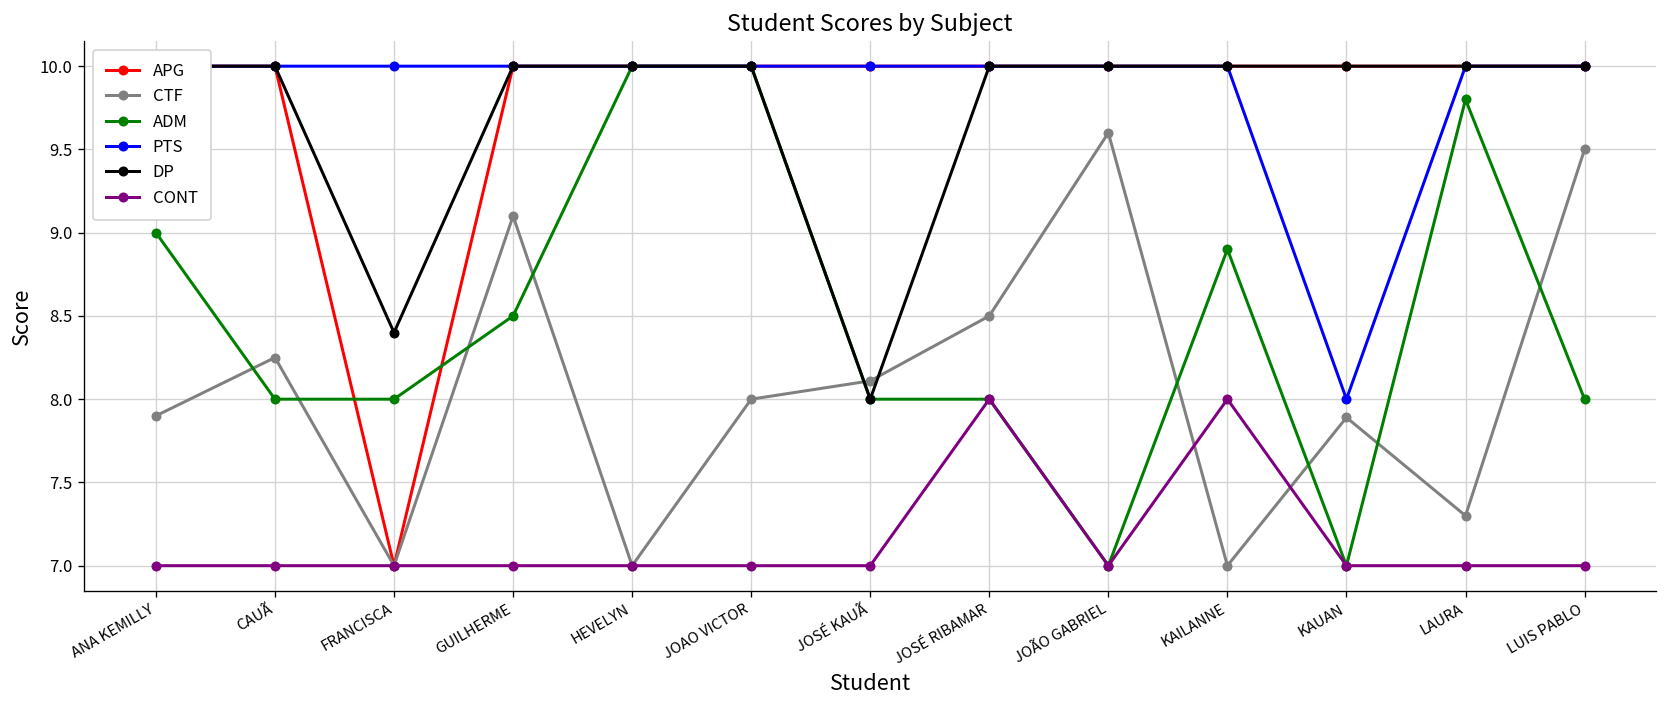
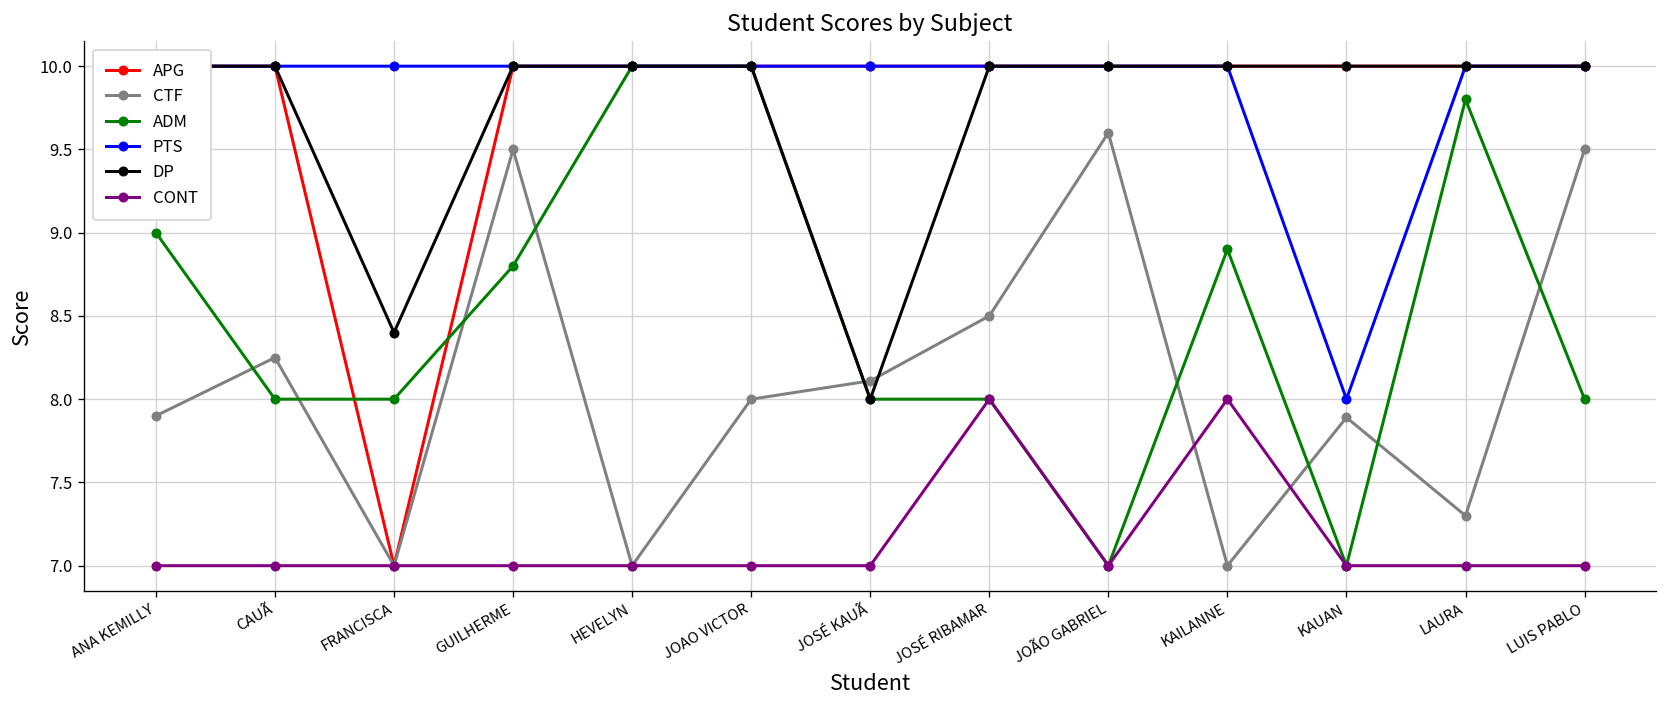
CTF, GUILHERME: 9.1 -> 9.5
ADM, GUILHERME: 8.5 -> 8.8
